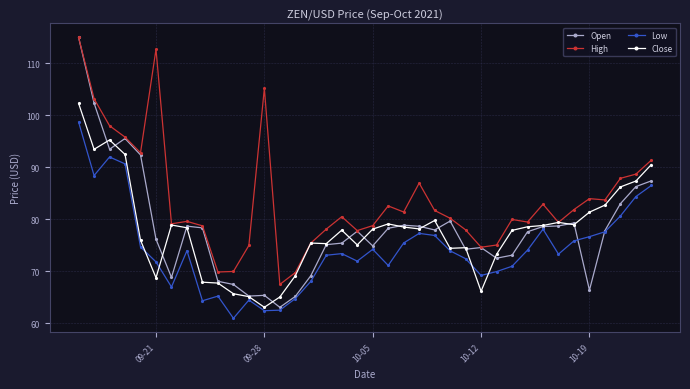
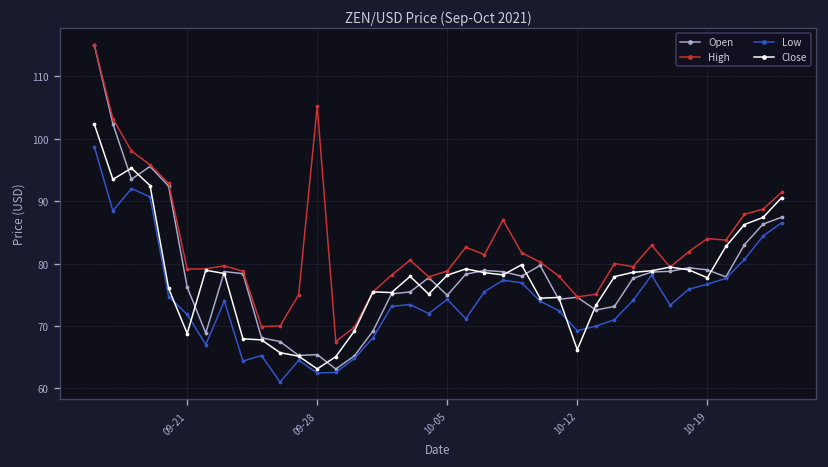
High, 09-21: 113 -> 79
Open, 10-19: 66 -> 79
Close, 10-19: 81 -> 78
